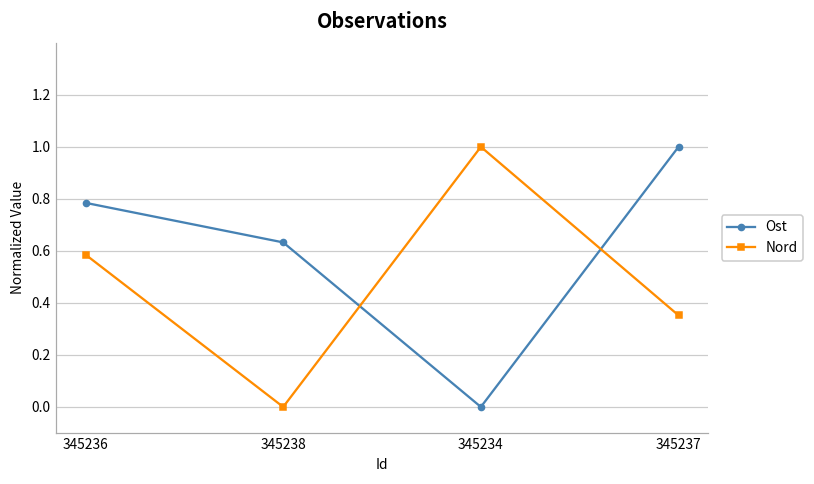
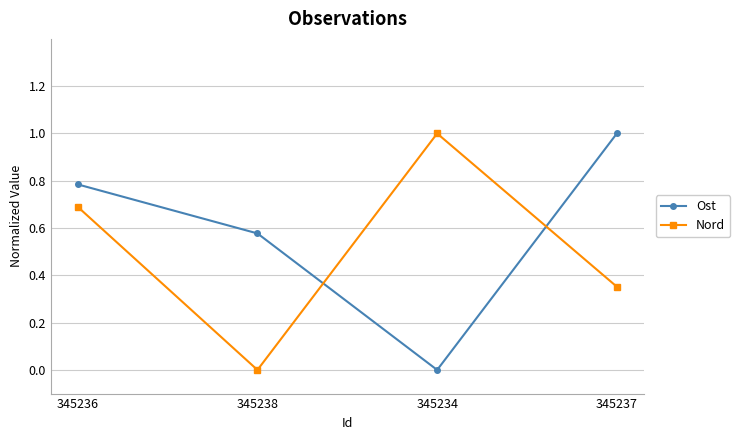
Nord, 345236: 0.59 -> 0.69
Ost, 345238: 0.63 -> 0.58
